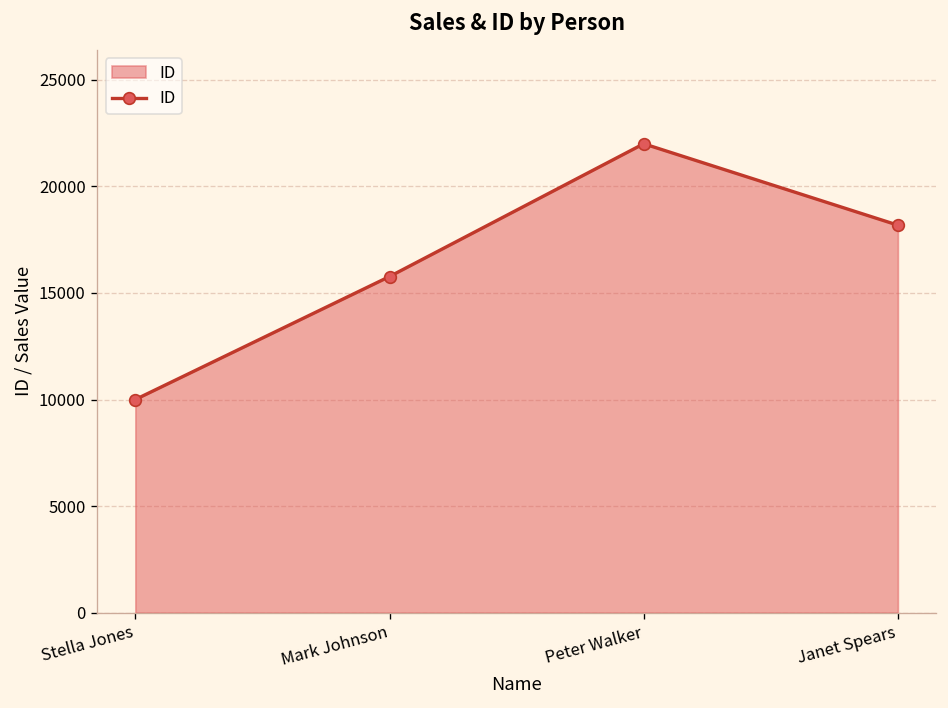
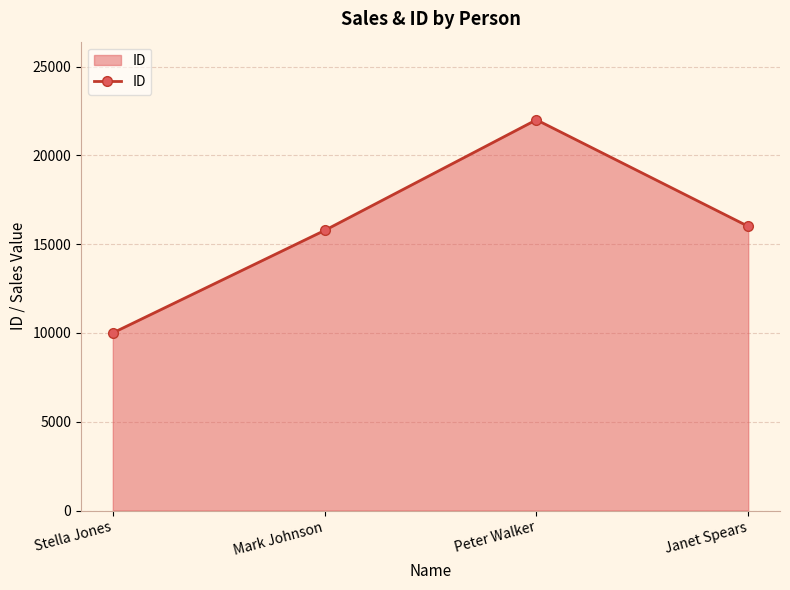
Janet Spears: 18200 -> 16000
